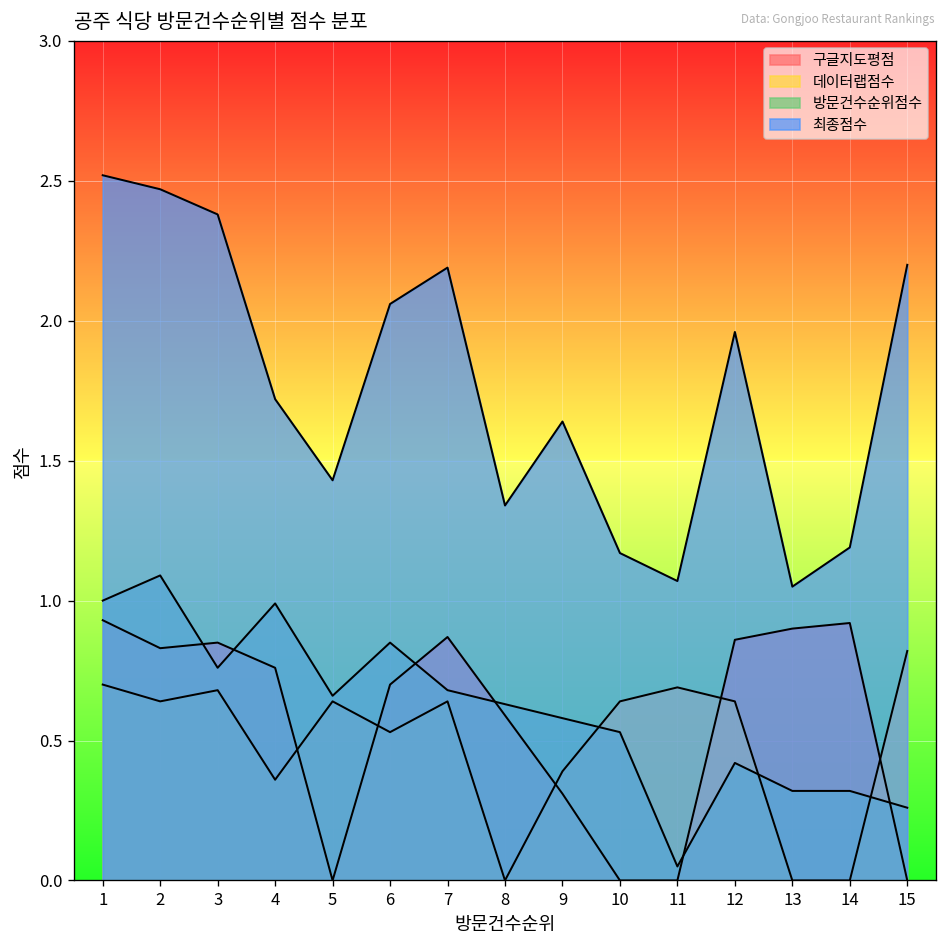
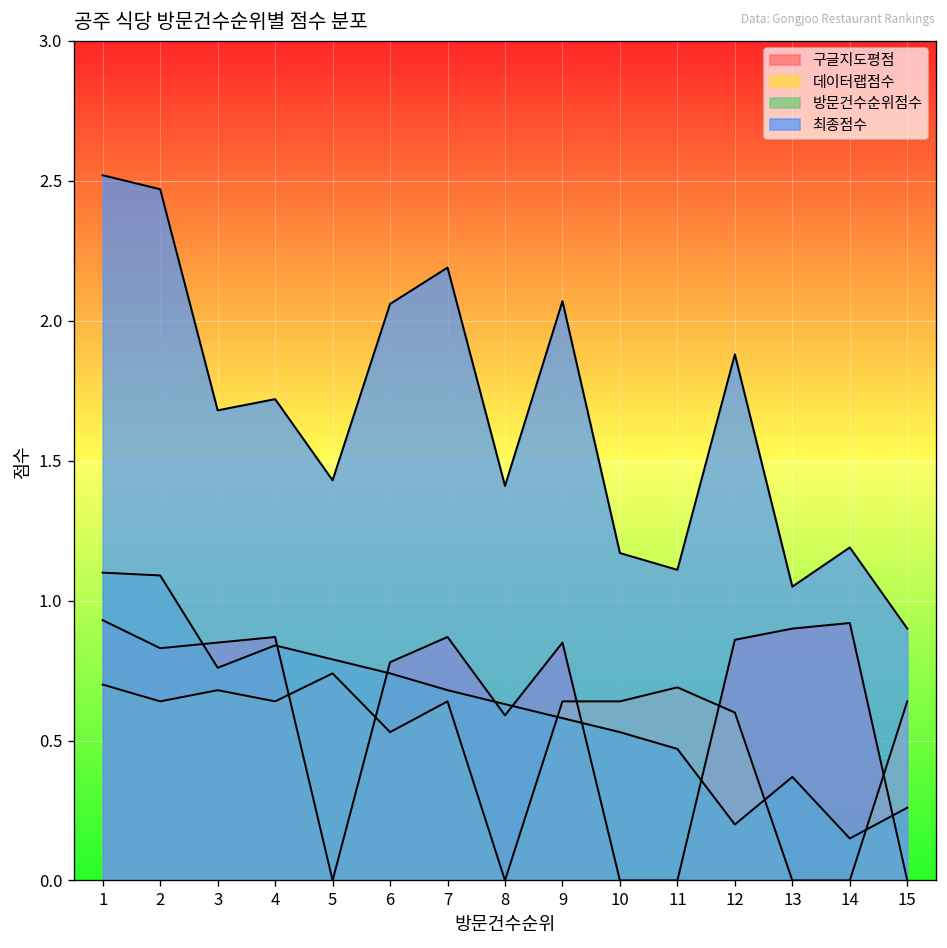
방문건수순위점수, 1: 1.0 -> 1.1
최종점수, 3: 2.38 -> 1.68
구글지도평점, 4: 0.76 -> 0.87
데이터랩점수, 4: 0.36 -> 0.64
방문건수순위점수, 4: 0.99 -> 0.84
데이터랩점수, 5: 0.64 -> 0.74
방문건수순위점수, 5: 0.66 -> 0.79
구글지도평점, 6: 0.70 -> 0.78
방문건수순위점수, 6: 0.85 -> 0.74
최종점수, 8: 1.34 -> 1.41
구글지도평점, 9: 0.31 -> 0.85
데이터랩점수, 9: 0.39 -> 0.64
최종점수, 9: 1.64 -> 2.07
방문건수순위점수, 11: 0.05 -> 0.47
최종점수, 11: 1.07 -> 1.11
데이터랩점수, 12: 0.64 -> 0.60
방문건수순위점수, 12: 0.42 -> 0.20
최종점수, 12: 1.96 -> 1.88
방문건수순위점수, 13: 0.32 -> 0.37
방문건수순위점수, 14: 0.32 -> 0.15
데이터랩점수, 15: 0.82 -> 0.64
최종점수, 15: 2.2 -> 0.9
